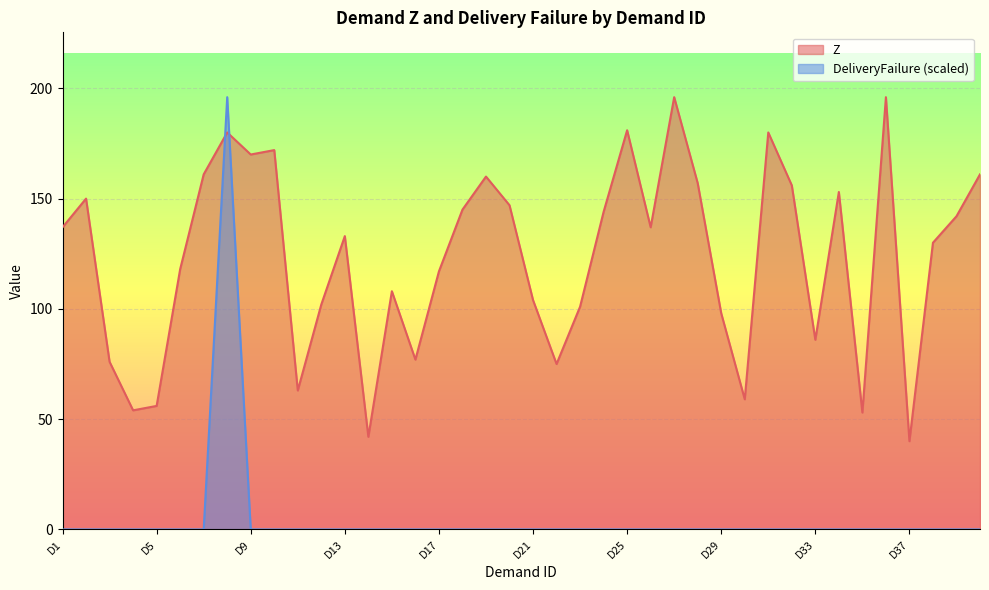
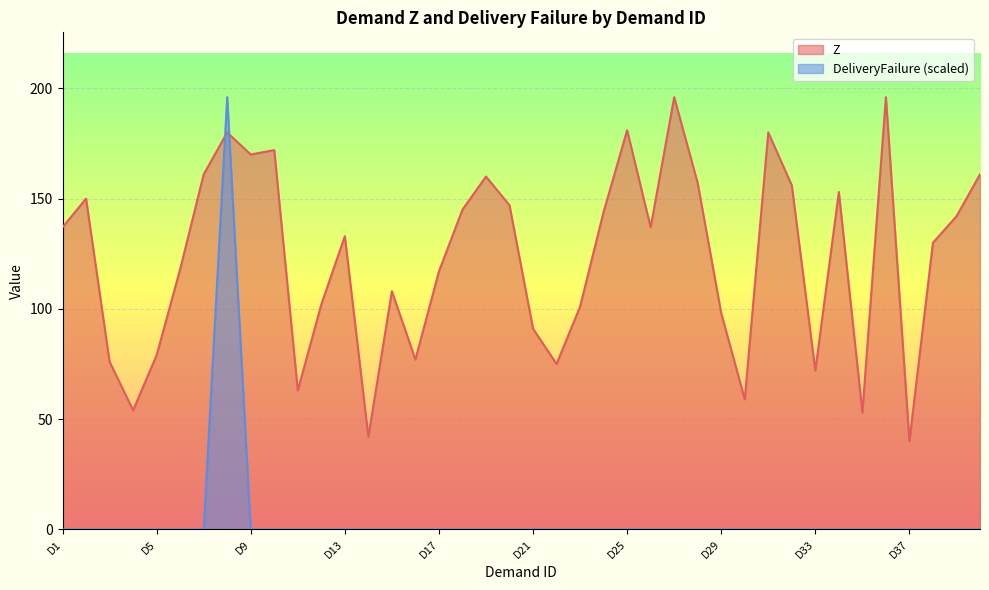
Z, D5: 56 -> 79
Z, D21: 104 -> 91
Z, D33: 86 -> 72
